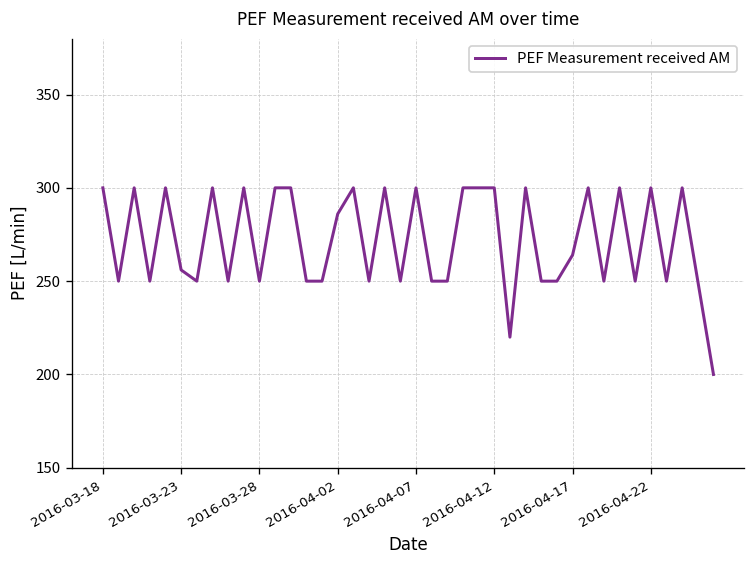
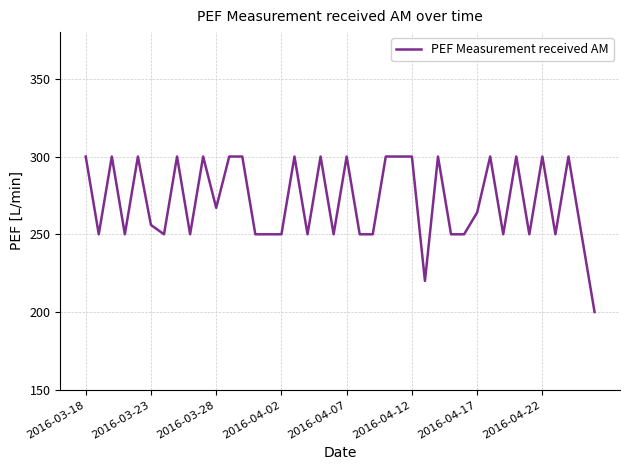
2016-03-28: 250 -> 267
2016-04-02: 286 -> 250
